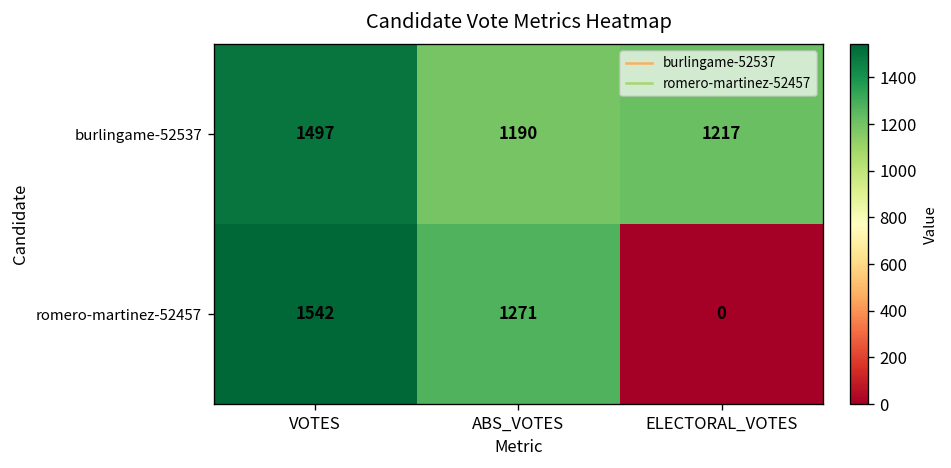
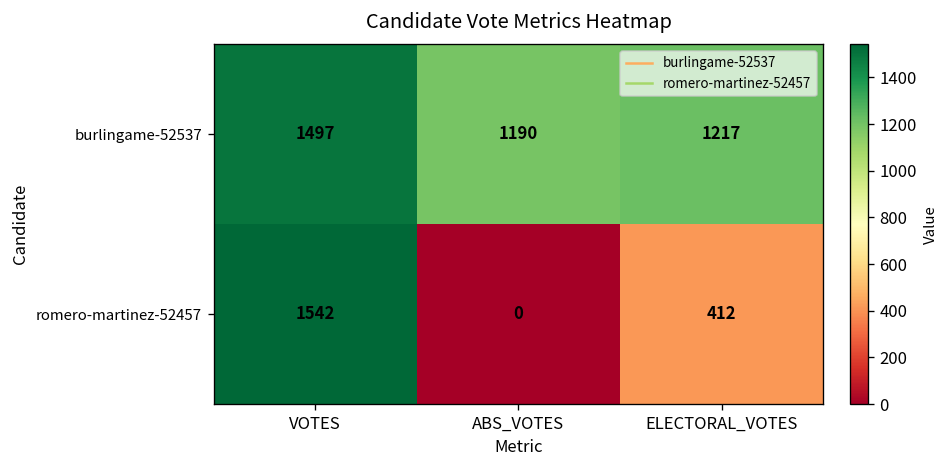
romero-martinez-52457, ABS_VOTES: 1271 -> 0
romero-martinez-52457, ELECTORAL_VOTES: 0 -> 412
